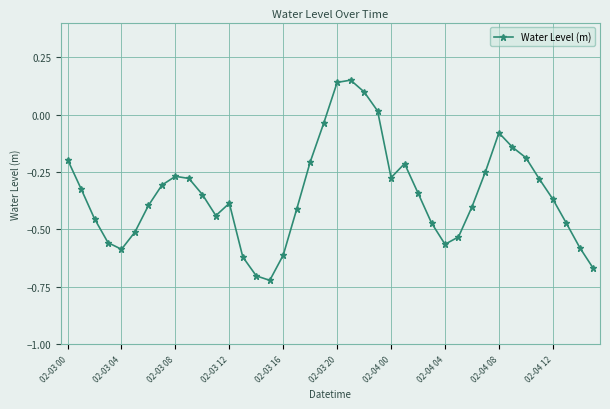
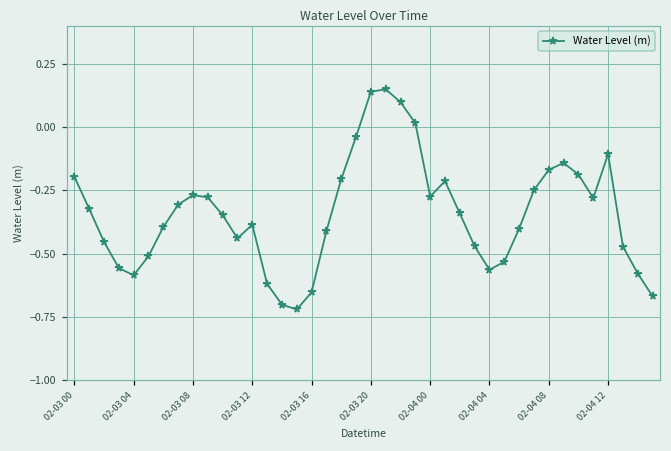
02-03 16: -0.61 -> -0.65
02-04 08: -0.08 -> -0.17
02-04 12: -0.37 -> -0.11
